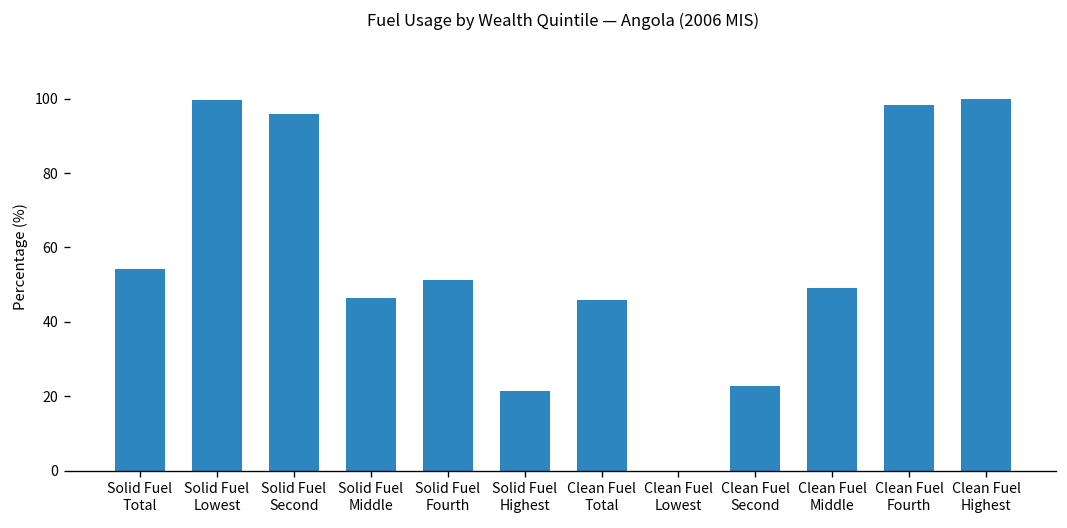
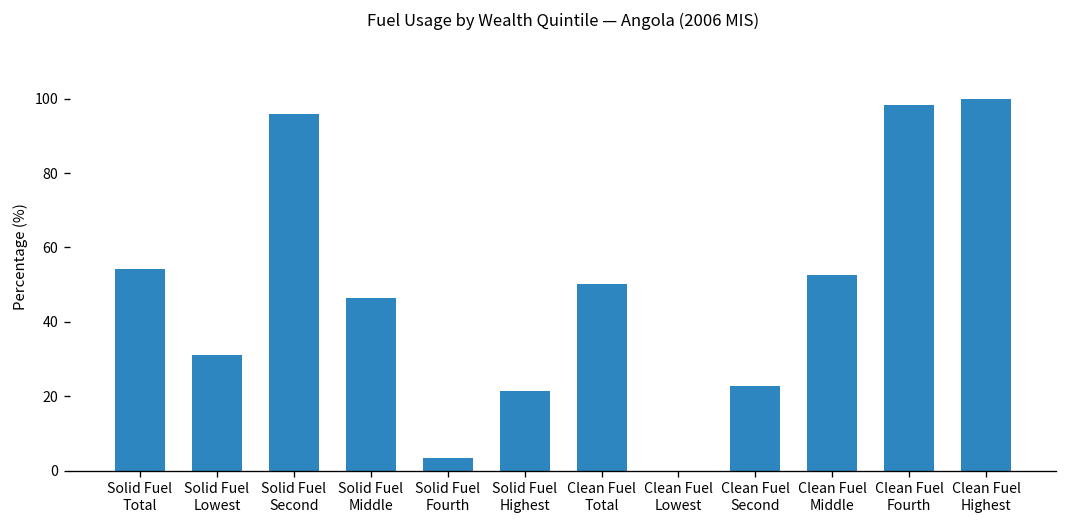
Solid Fuel Lowest: 100 -> 31
Solid Fuel Fourth: 51 -> 3
Clean Fuel Total: 46 -> 50
Clean Fuel Middle: 49 -> 53
